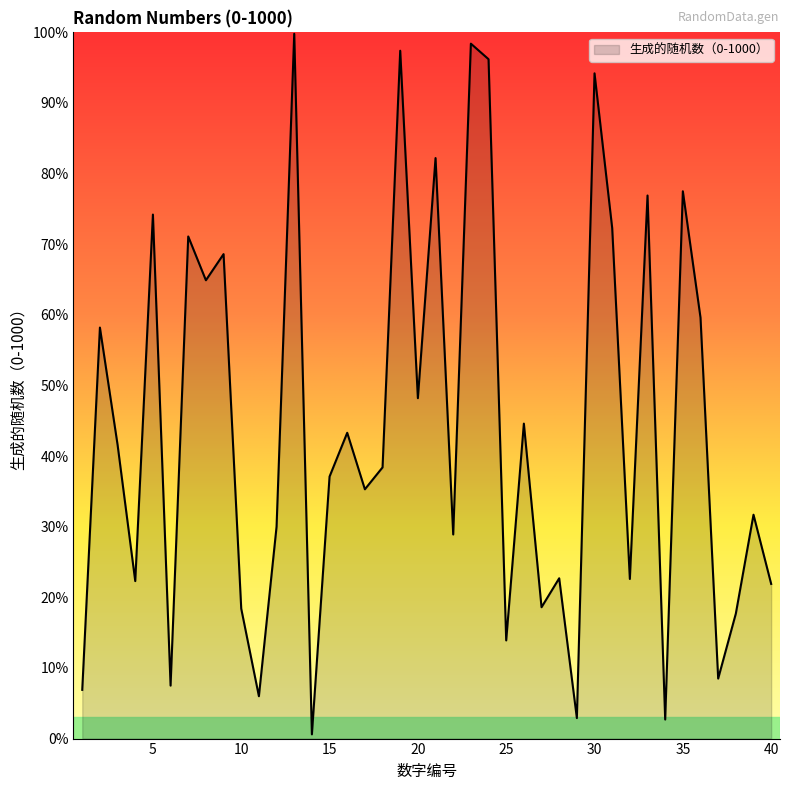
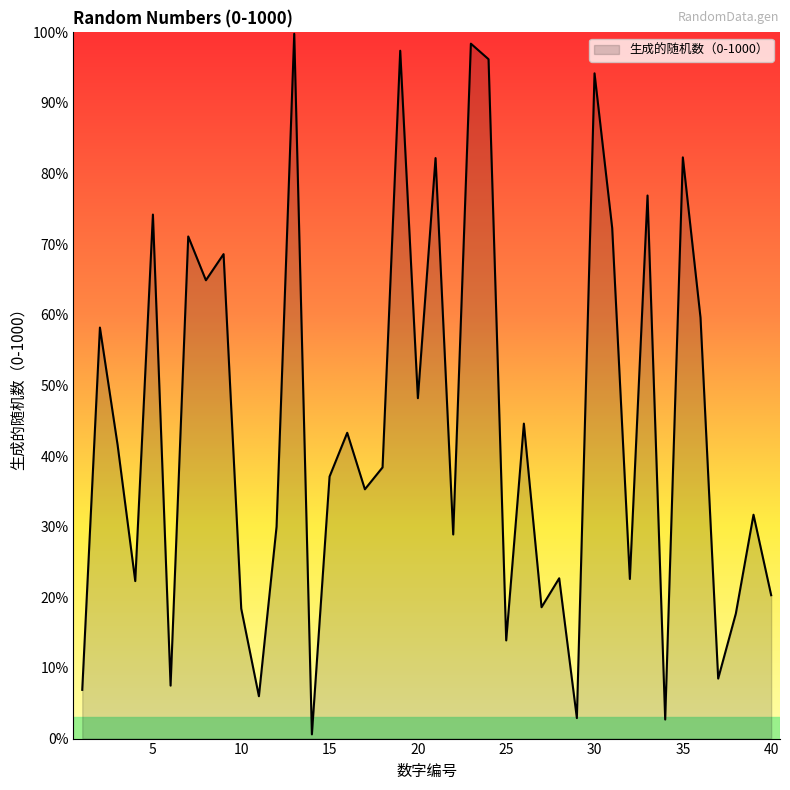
35: 78% -> 82%
40: 22% -> 20%
